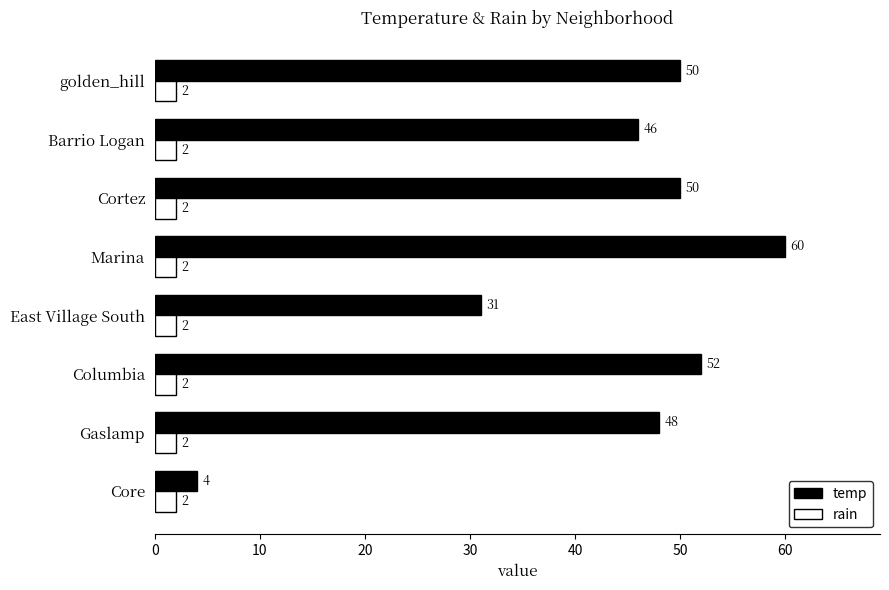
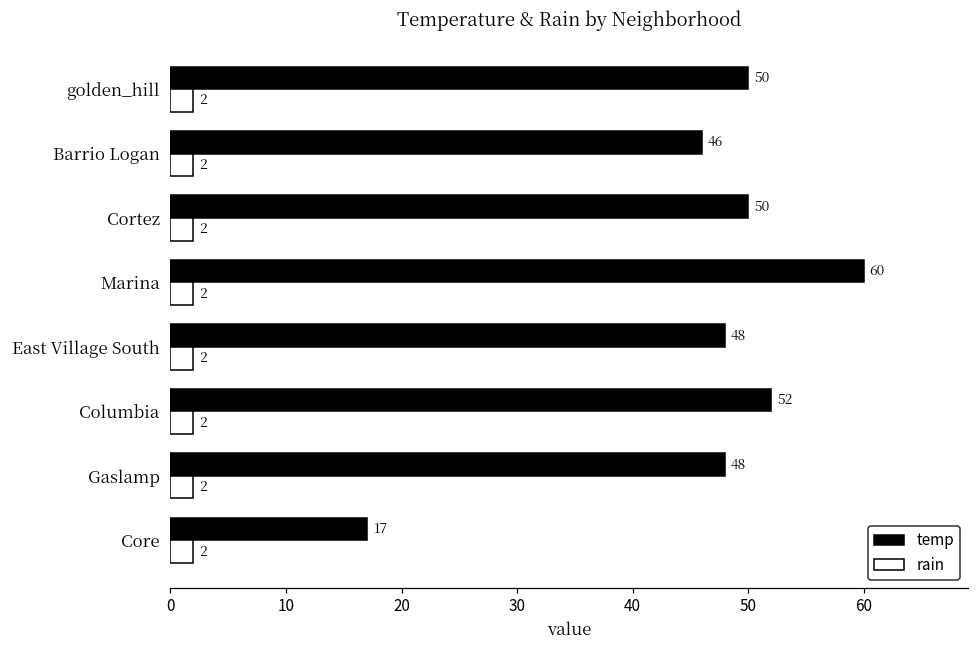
temp, East Village South: 31 -> 48
temp, Core: 4 -> 17
